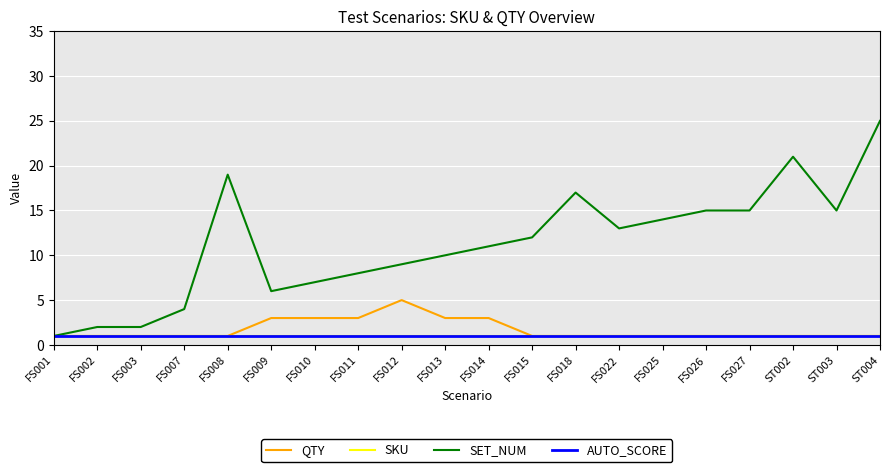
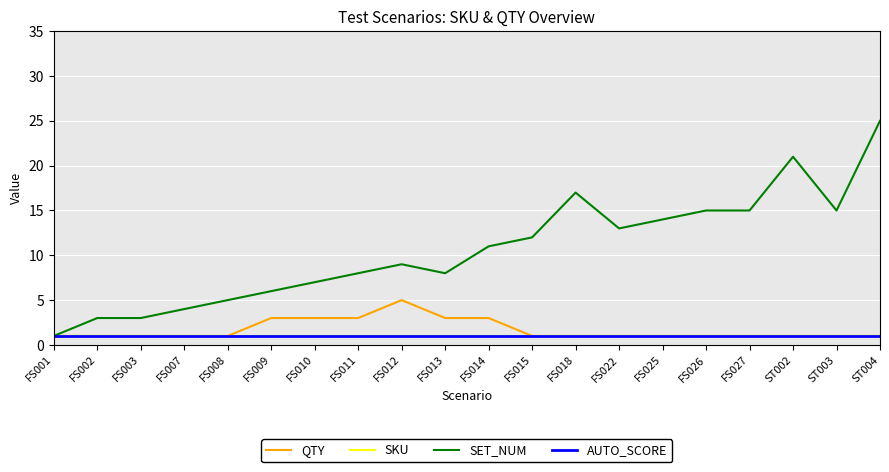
SET_NUM, FS002: 2 -> 3
SET_NUM, FS003: 2 -> 3
SET_NUM, FS008: 19 -> 5
SET_NUM, FS013: 10 -> 8
